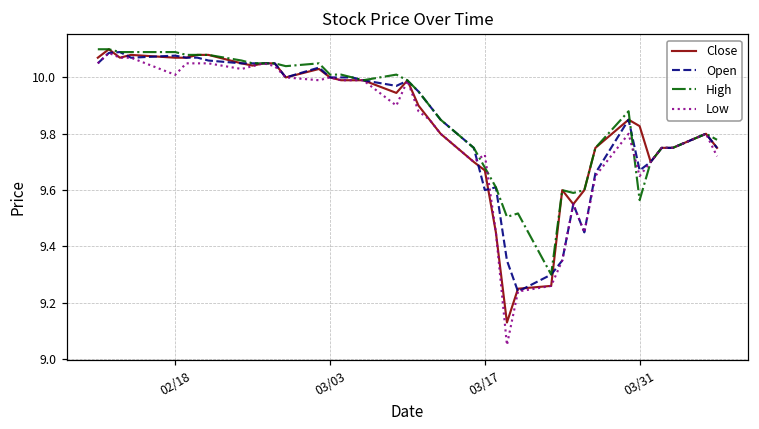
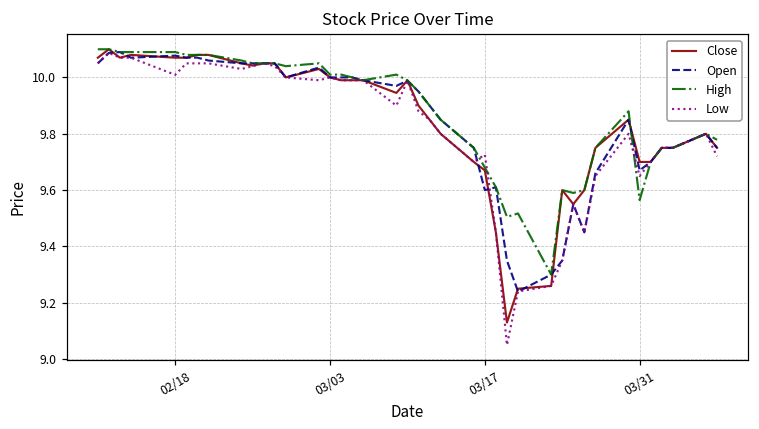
Close, 03/31: 9.83 -> 9.70
